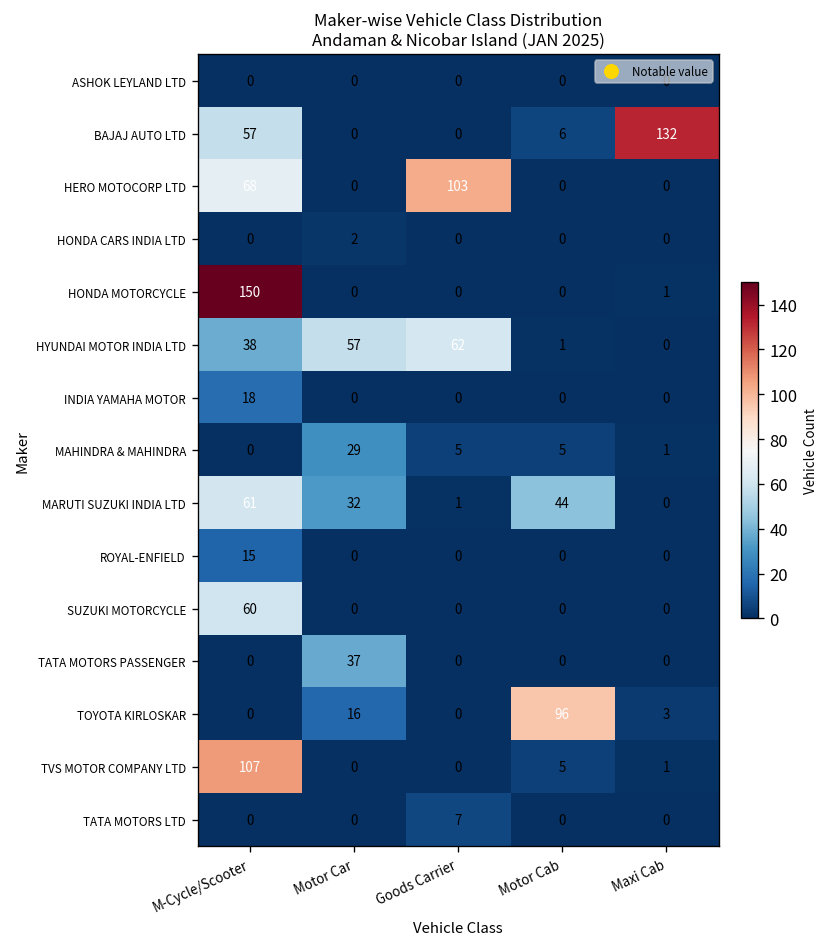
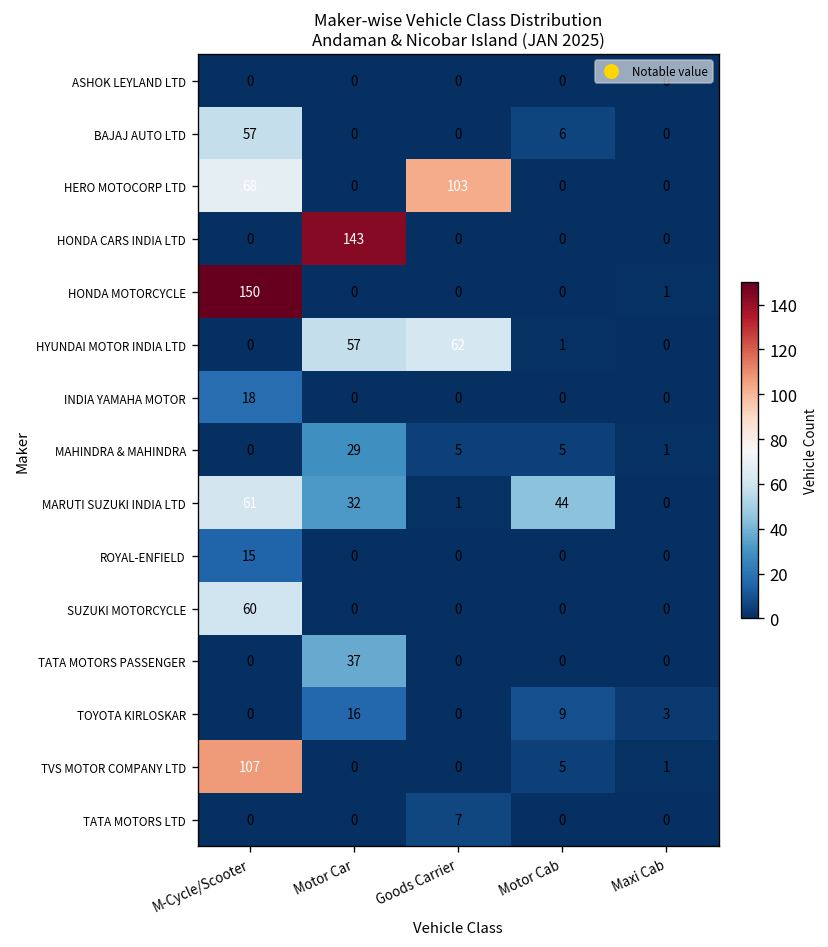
BAJAJ AUTO LTD, Maxi Cab: 132 -> 0
HONDA CARS INDIA LTD, Motor Car: 2 -> 143
HYUNDAI MOTOR INDIA LTD, M-Cycle/Scooter: 38 -> 0
TOYOTA KIRLOSKAR, Motor Cab: 96 -> 9
